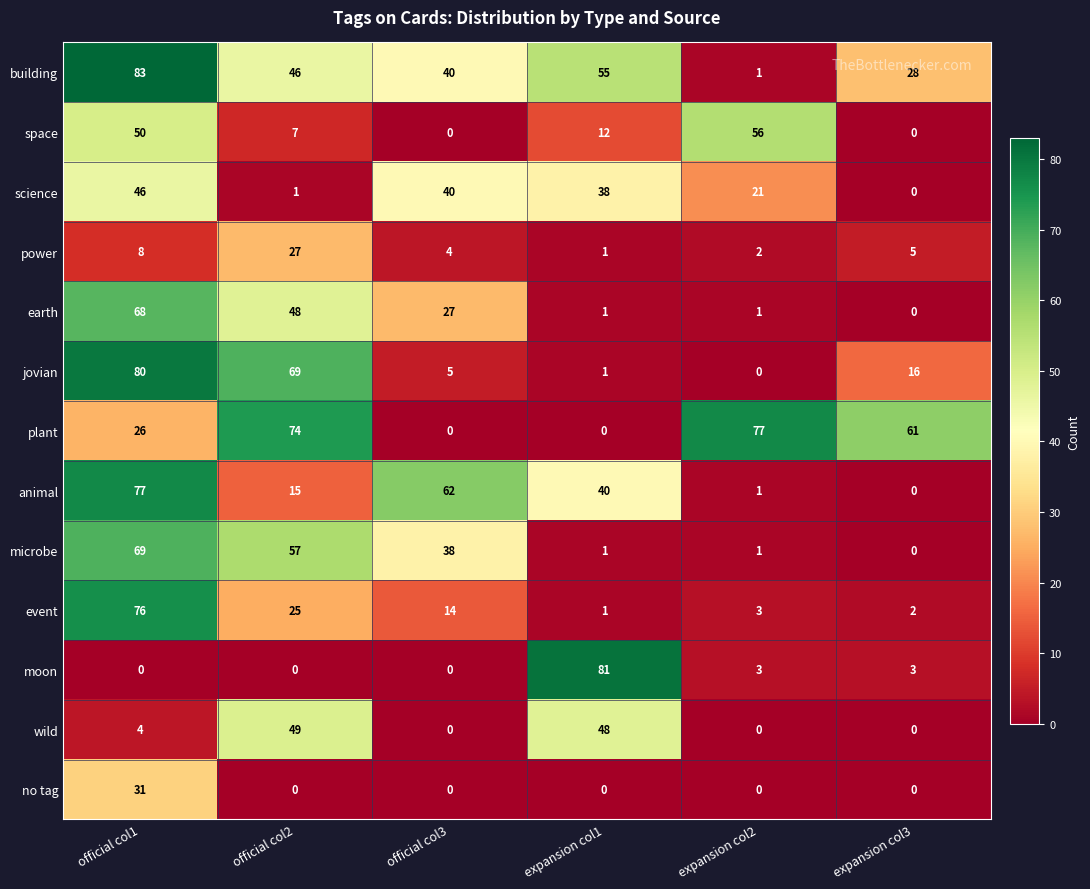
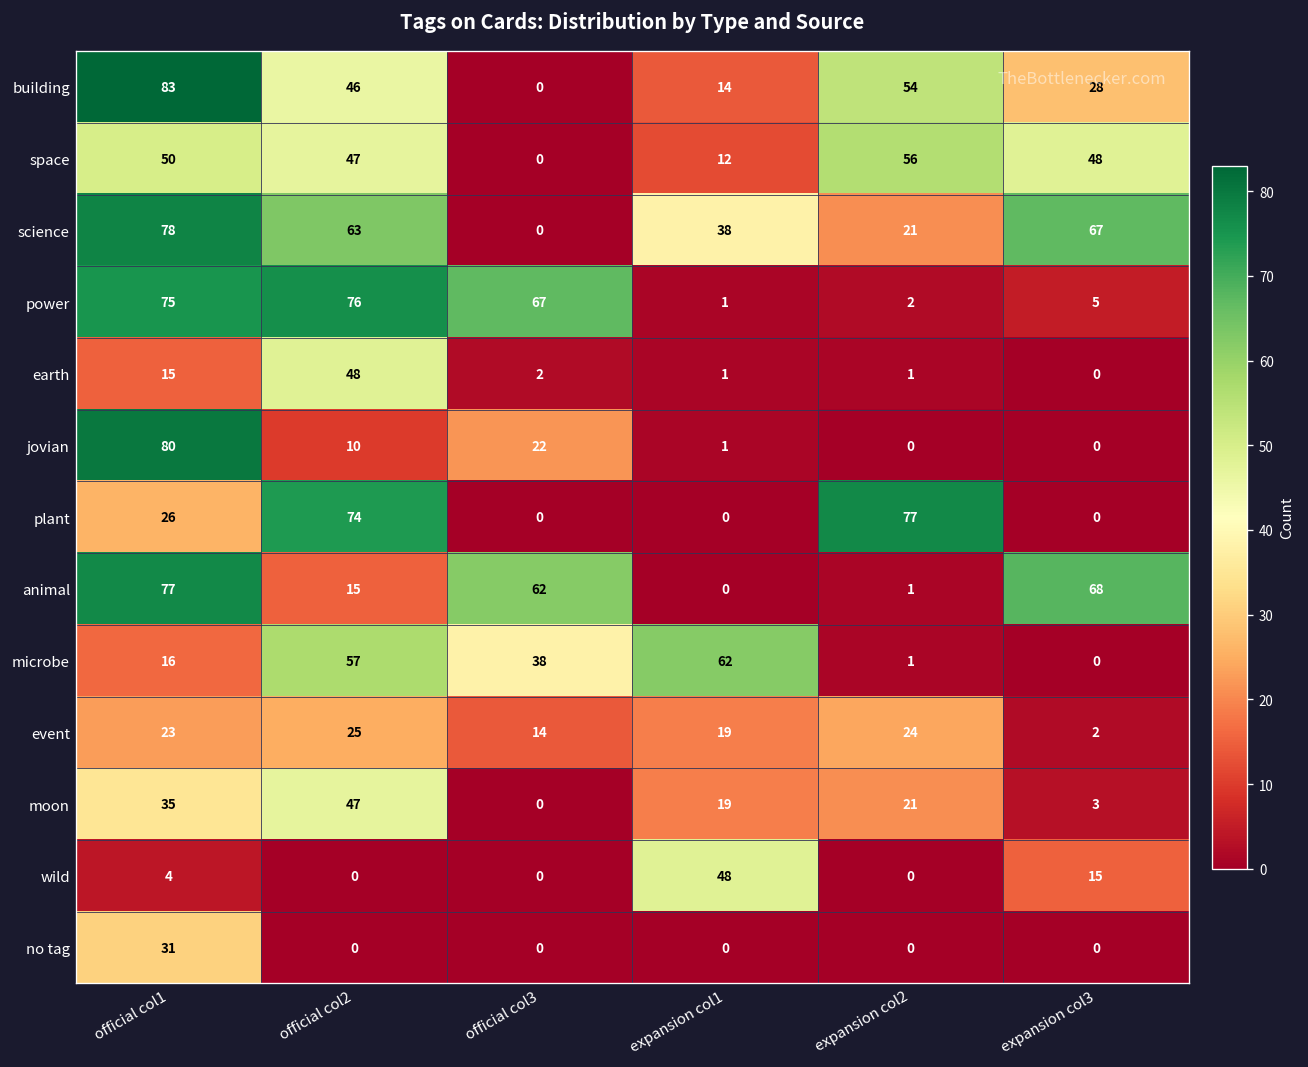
building, official col3: 40 -> 0
building, expansion col1: 55 -> 14
building, expansion col2: 1 -> 54
space, official col2: 7 -> 47
space, expansion col3: 0 -> 48
science, official col1: 46 -> 78
science, official col2: 1 -> 63
science, official col3: 40 -> 0
science, expansion col3: 0 -> 67
power, official col1: 8 -> 75
power, official col2: 27 -> 76
power, official col3: 4 -> 67
earth, official col1: 68 -> 15
earth, official col3: 27 -> 2
jovian, official col2: 69 -> 10
jovian, official col3: 5 -> 22
jovian, expansion col3: 16 -> 0
plant, expansion col3: 61 -> 0
animal, expansion col1: 40 -> 0
animal, expansion col3: 0 -> 68
microbe, official col1: 69 -> 16
microbe, expansion col1: 1 -> 62
event, official col1: 76 -> 23
event, expansion col1: 1 -> 19
event, expansion col2: 3 -> 24
moon, official col1: 0 -> 35
moon, official col2: 0 -> 47
moon, expansion col1: 81 -> 19
moon, expansion col2: 3 -> 21
wild, official col2: 49 -> 0
wild, expansion col3: 0 -> 15
